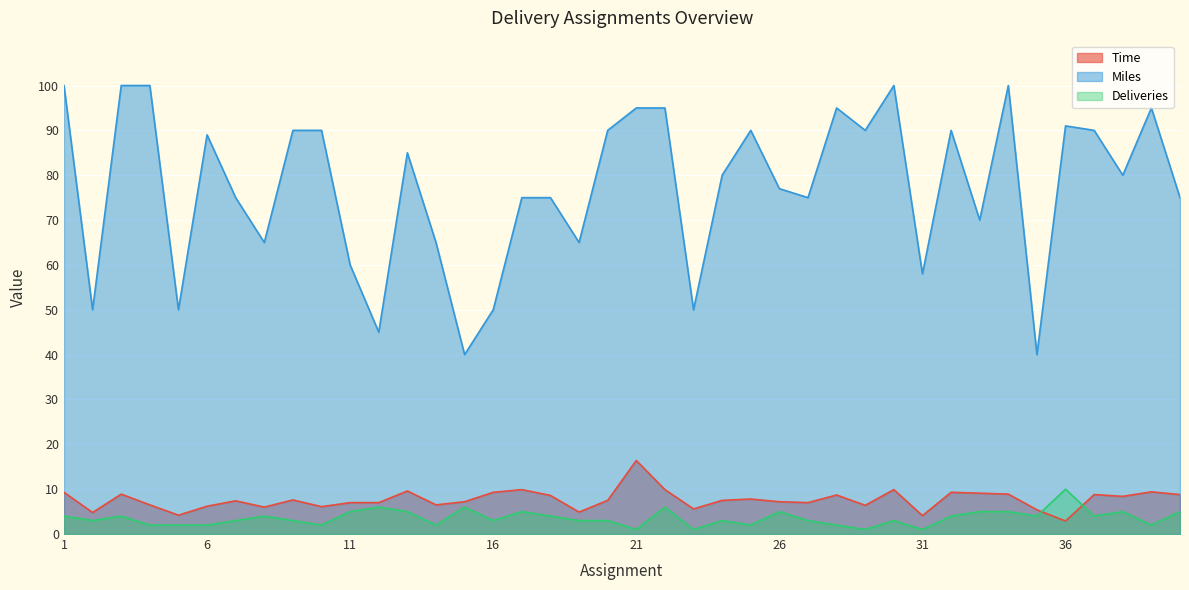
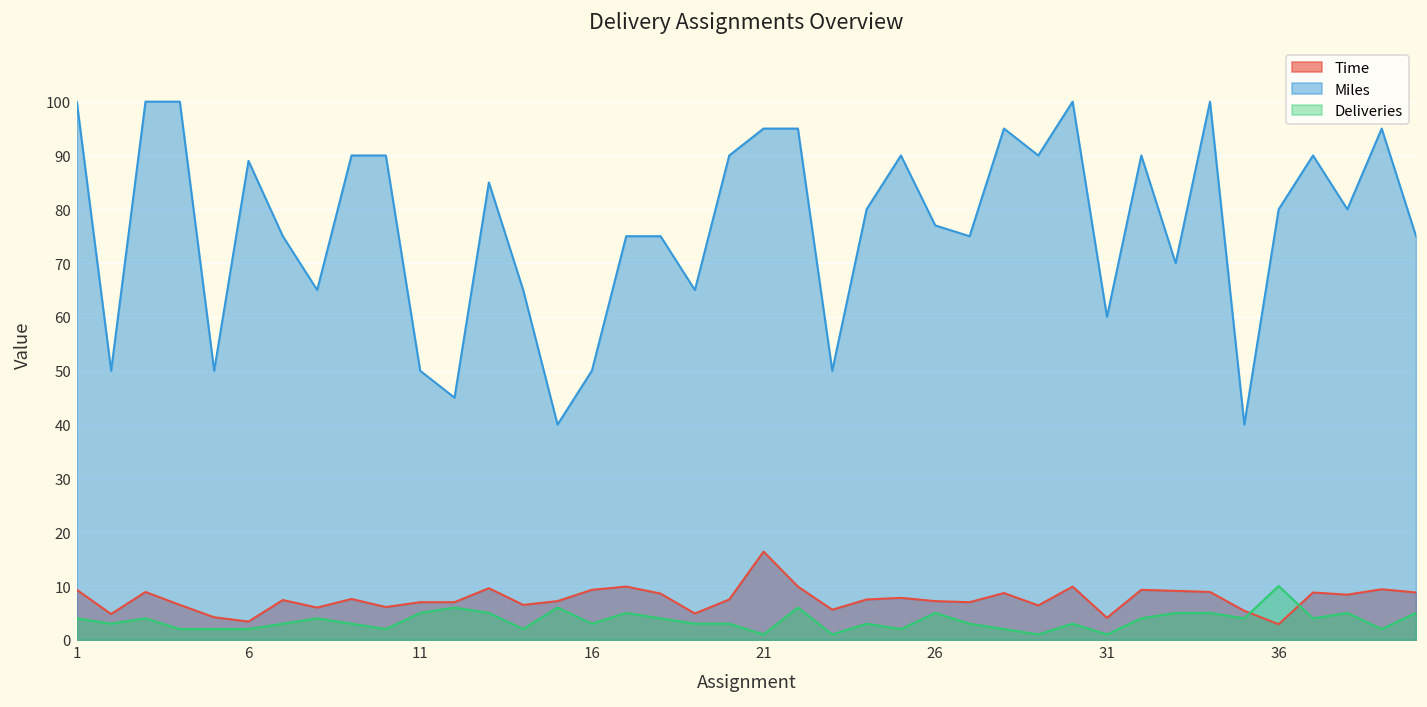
Time, 6: 6 -> 3
Miles, 11: 60 -> 50
Miles, 31: 58 -> 60
Miles, 36: 91 -> 80
